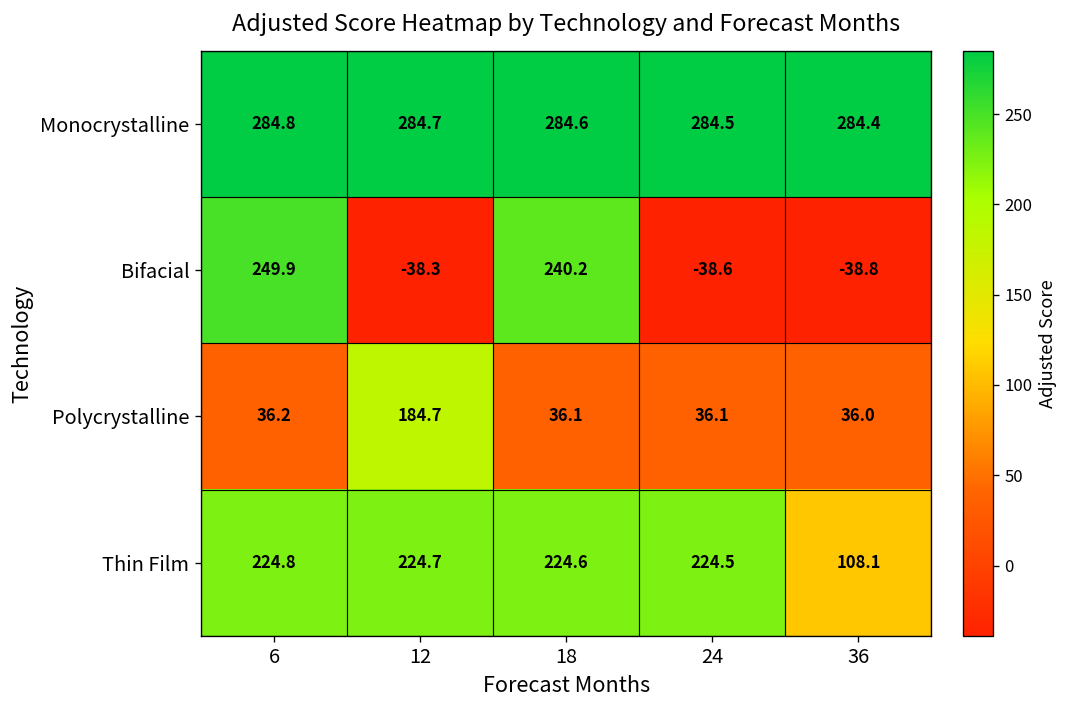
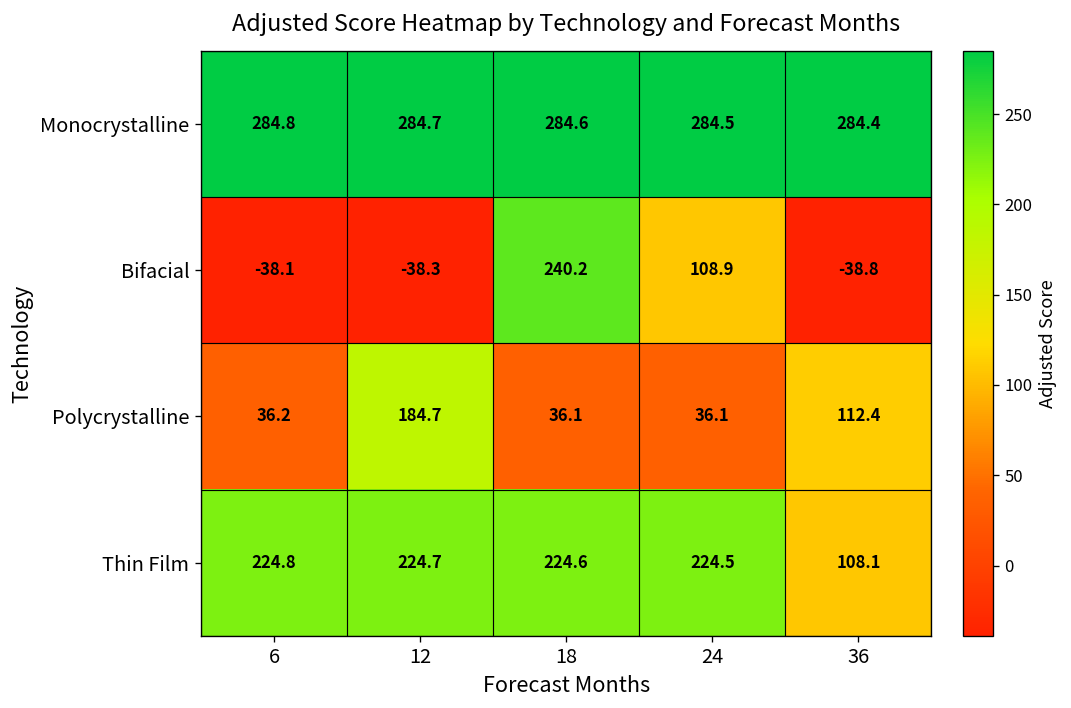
Bifacial, 6: 249.9 -> -38.1
Bifacial, 24: -38.6 -> 108.9
Polycrystalline, 36: 36.0 -> 112.4
